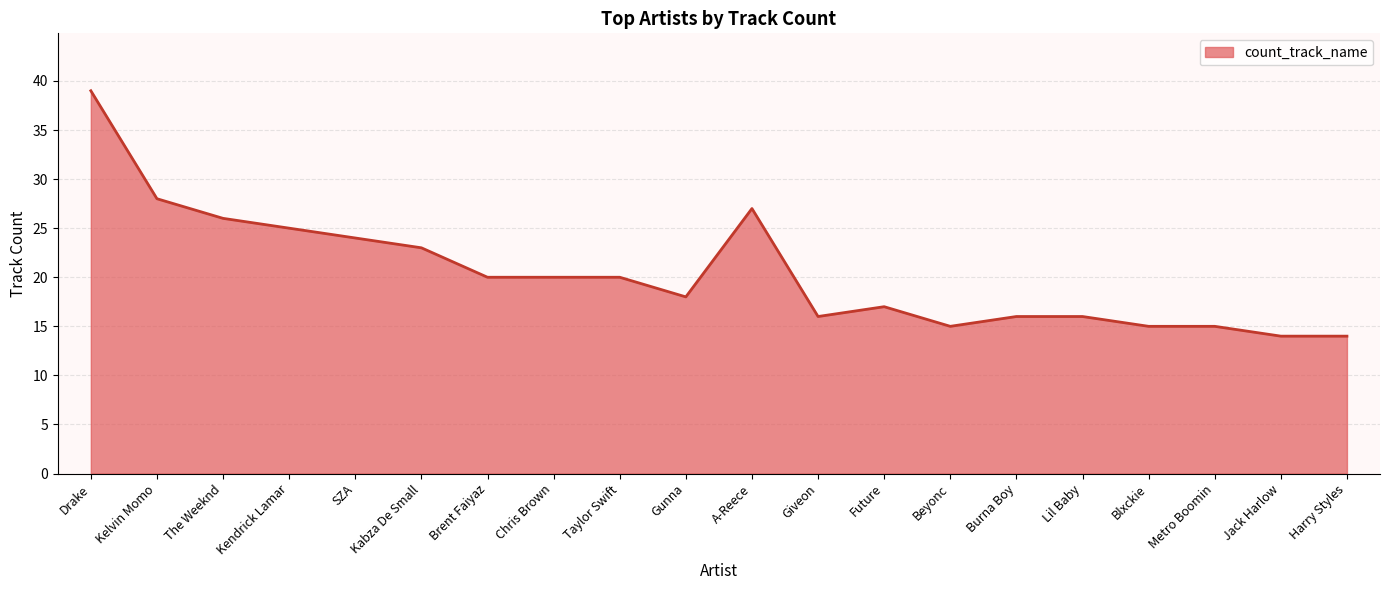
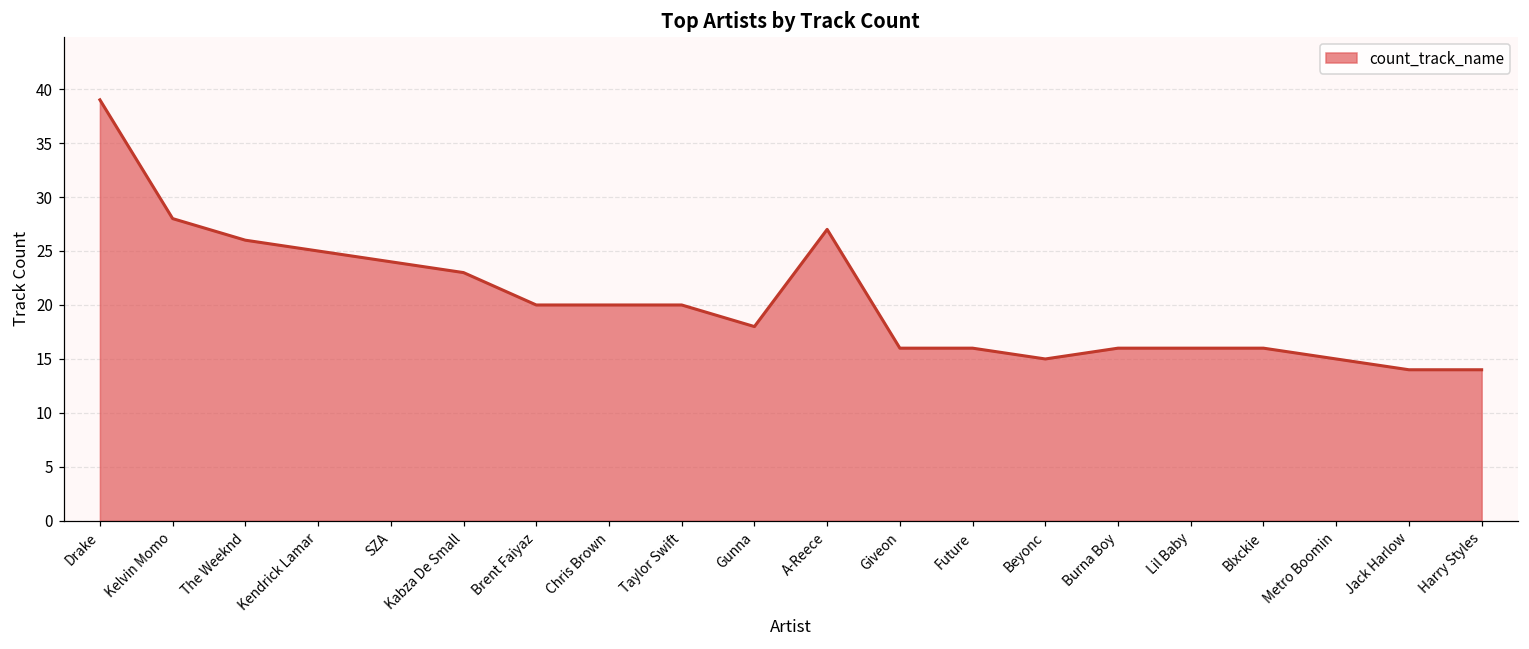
Future: 17 -> 16
Blxckie: 15 -> 16
